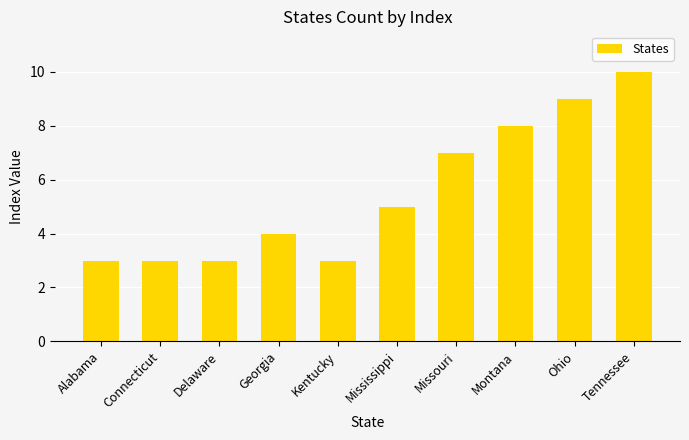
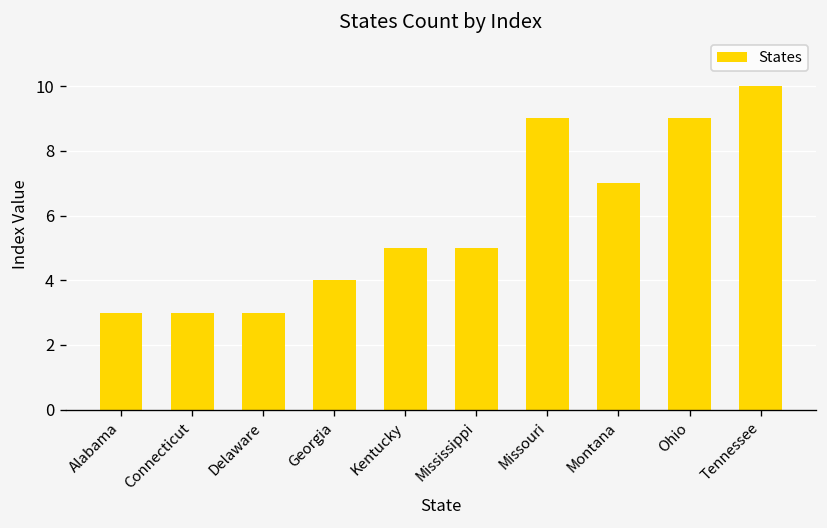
Kentucky: 3 -> 5
Missouri: 7 -> 9
Montana: 8 -> 7
